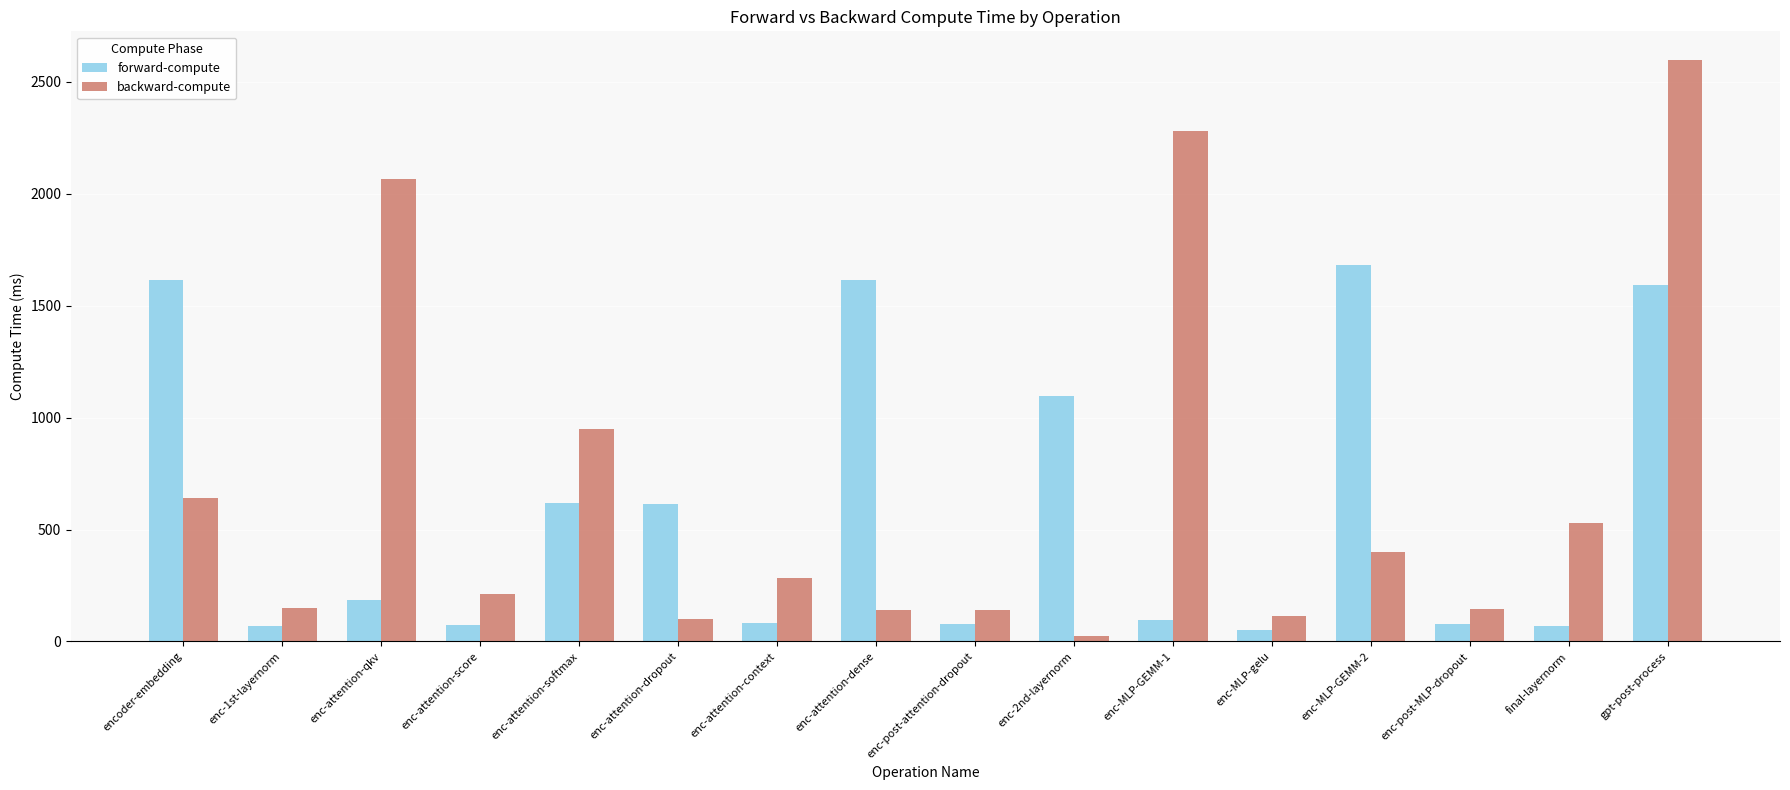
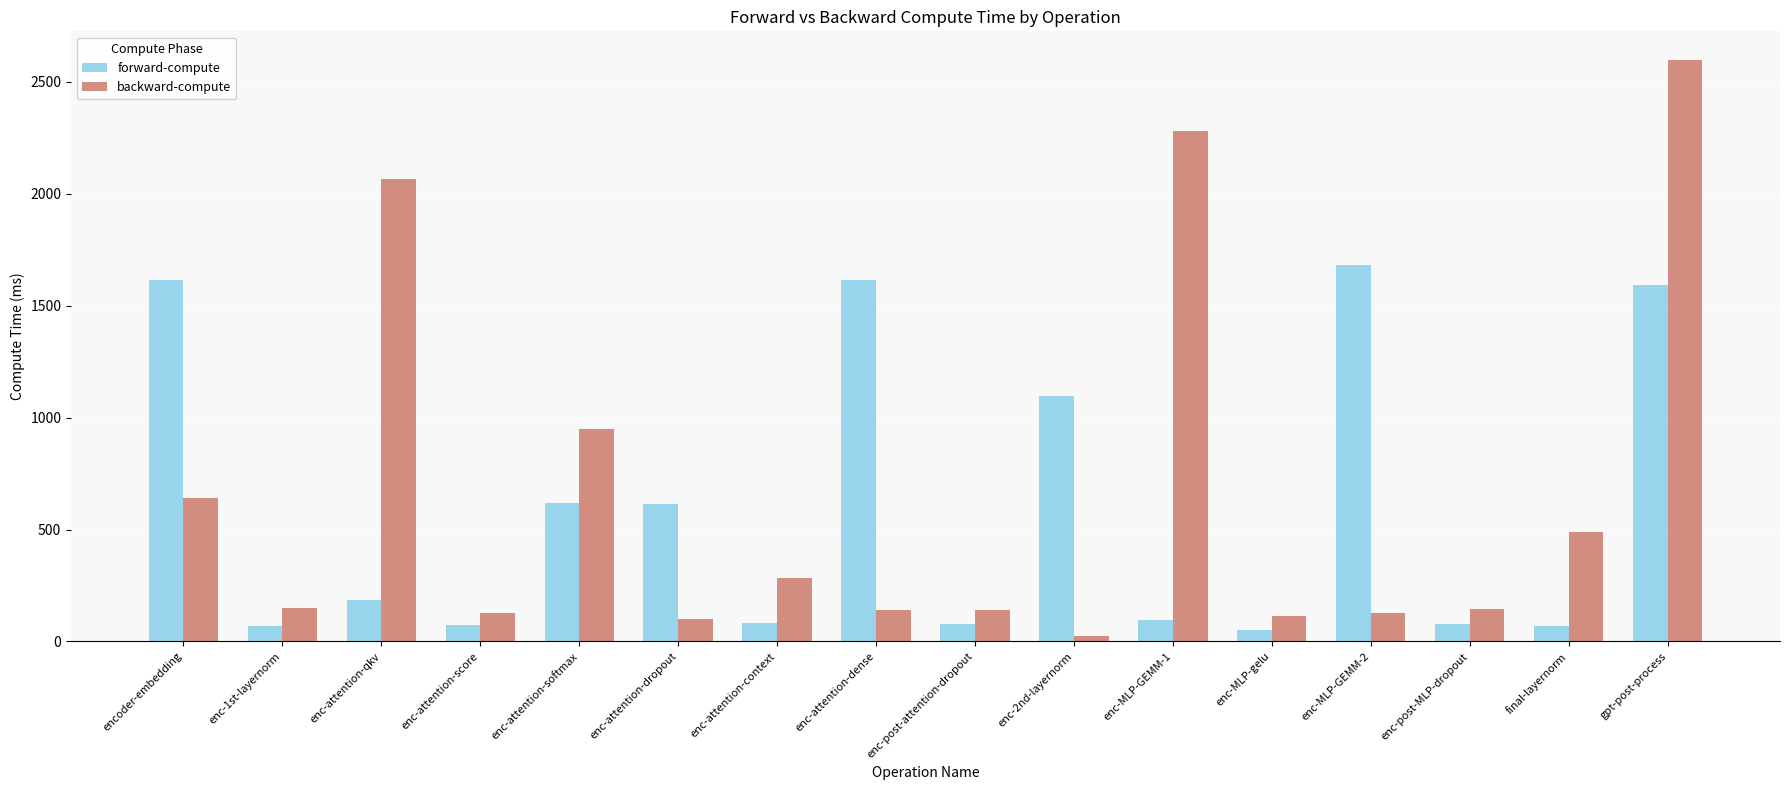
backward-compute, enc-attention-score: 210 -> 130
backward-compute, enc-MLP-GEMM-2: 400 -> 130
backward-compute, final-layernorm: 530 -> 490
